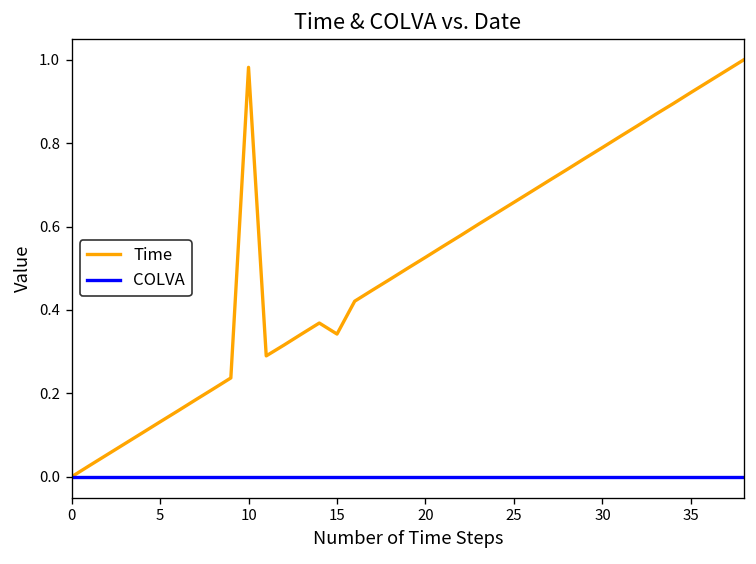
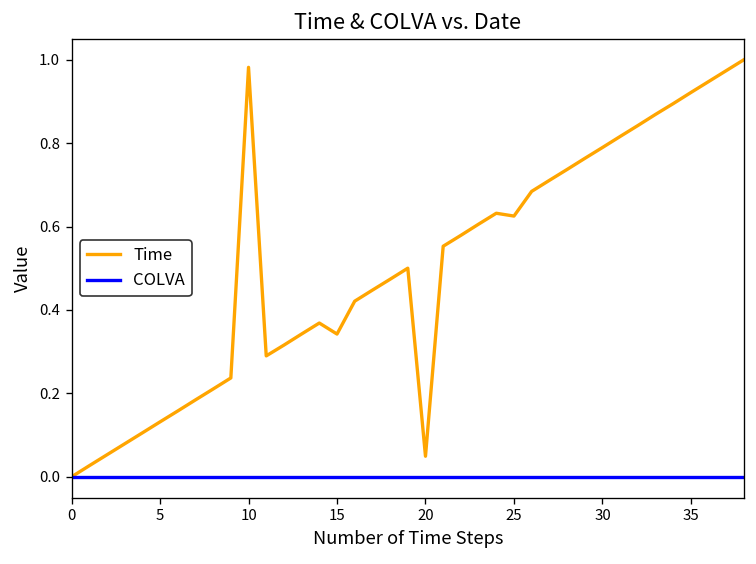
Time, 20: 0.53 -> 0.05
Time, 25: 0.66 -> 0.63
